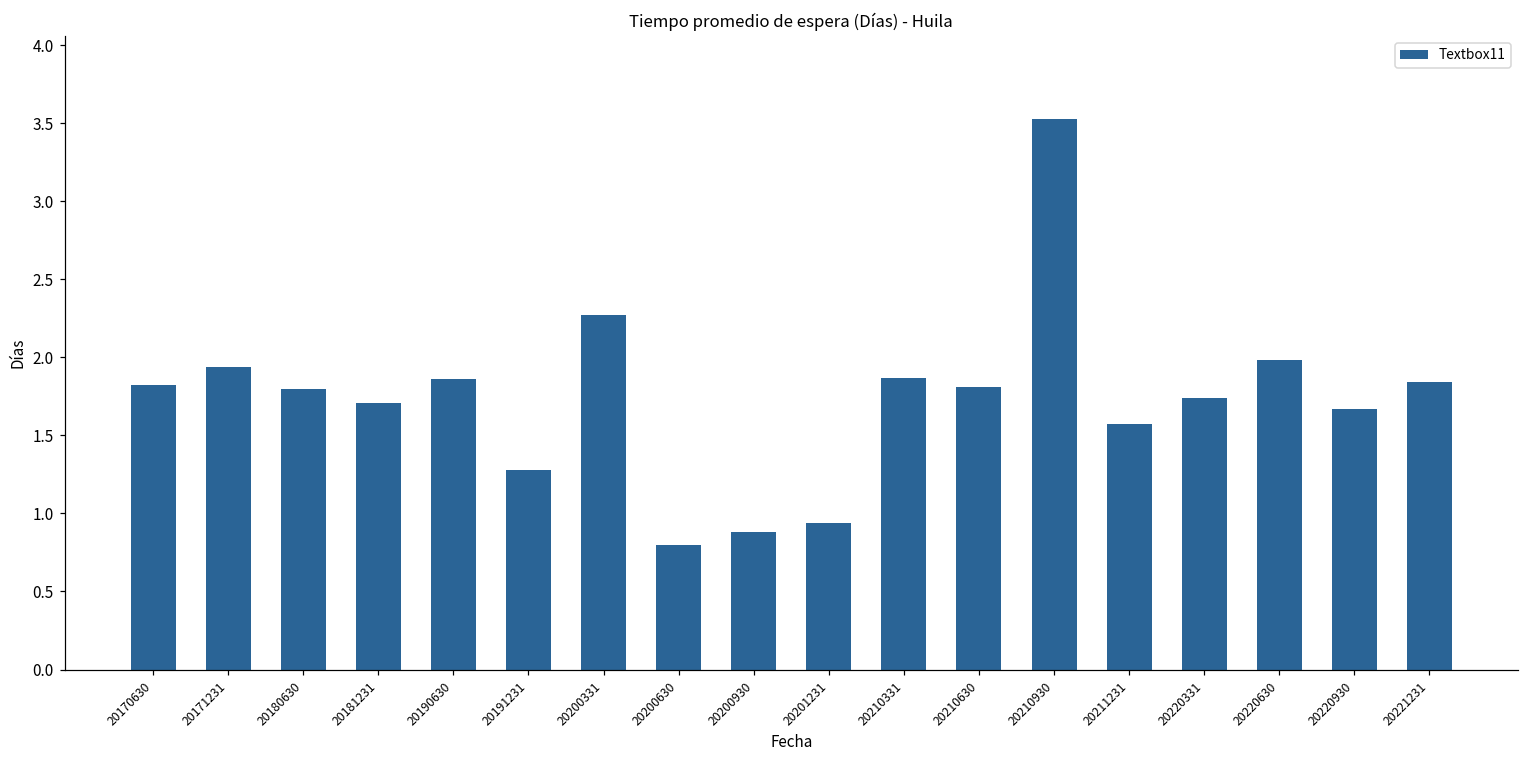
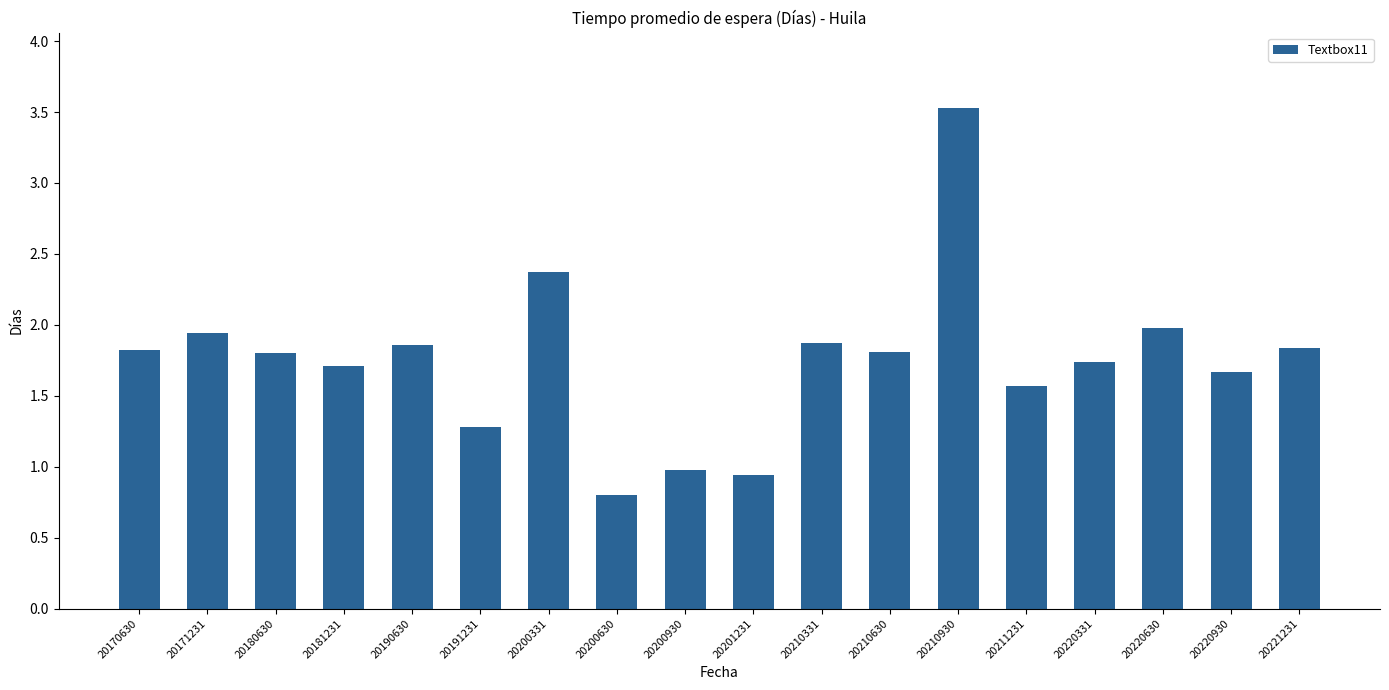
20200331: 2.27 -> 2.37
20200930: 0.88 -> 0.98
